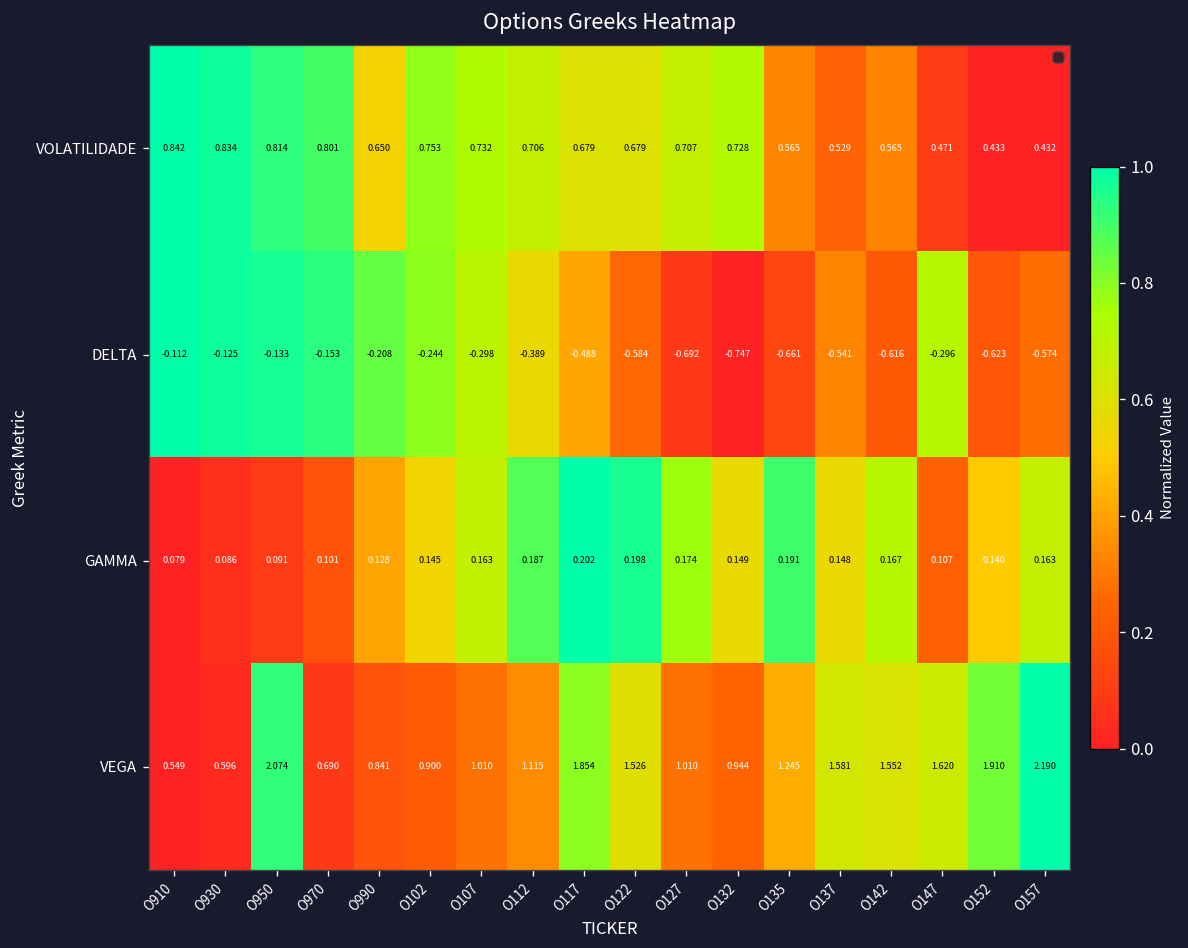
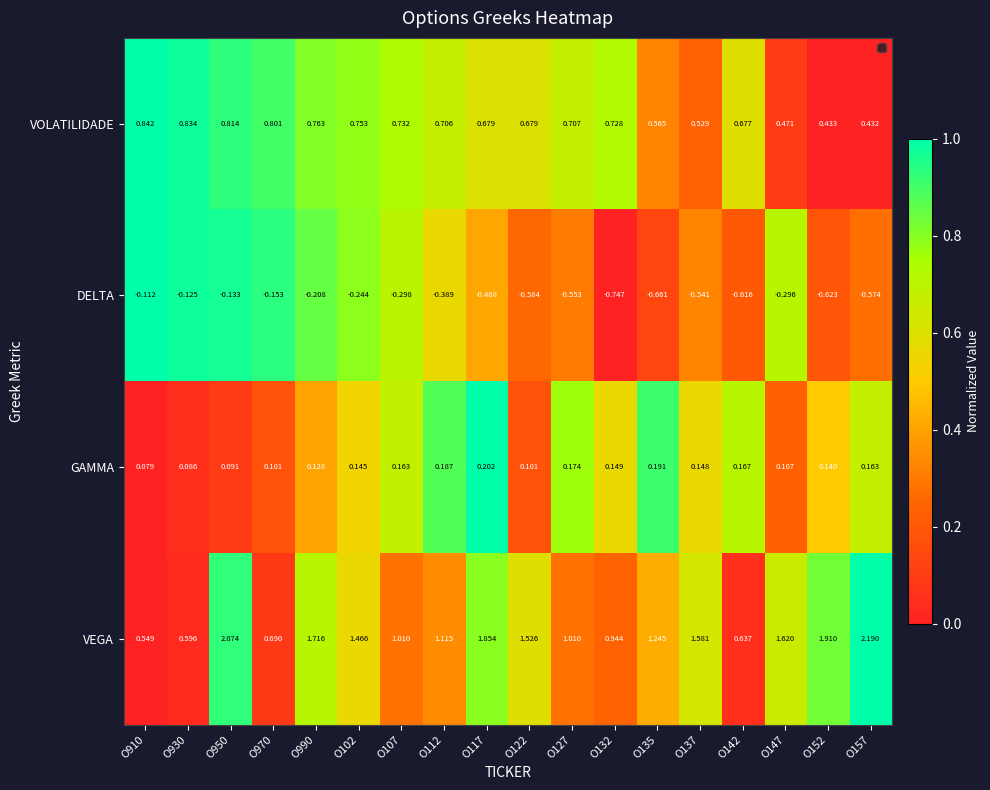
VOLATILIDADE, O990: 0.650 -> 0.763
VOLATILIDADE, O142: 0.565 -> 0.677
DELTA, O127: -0.692 -> -0.553
GAMMA, O122: 0.198 -> 0.101
VEGA, O990: 0.841 -> 1.716
VEGA, O102: 0.900 -> 1.466
VEGA, O142: 1.552 -> 0.637
